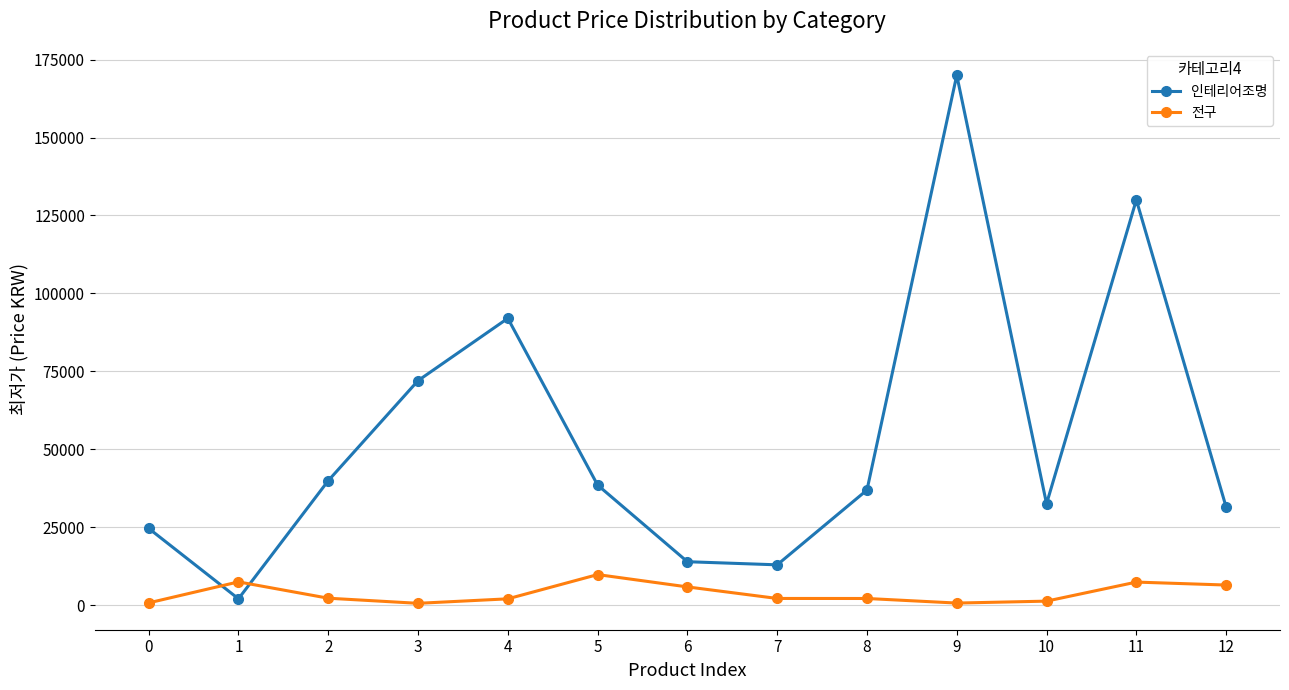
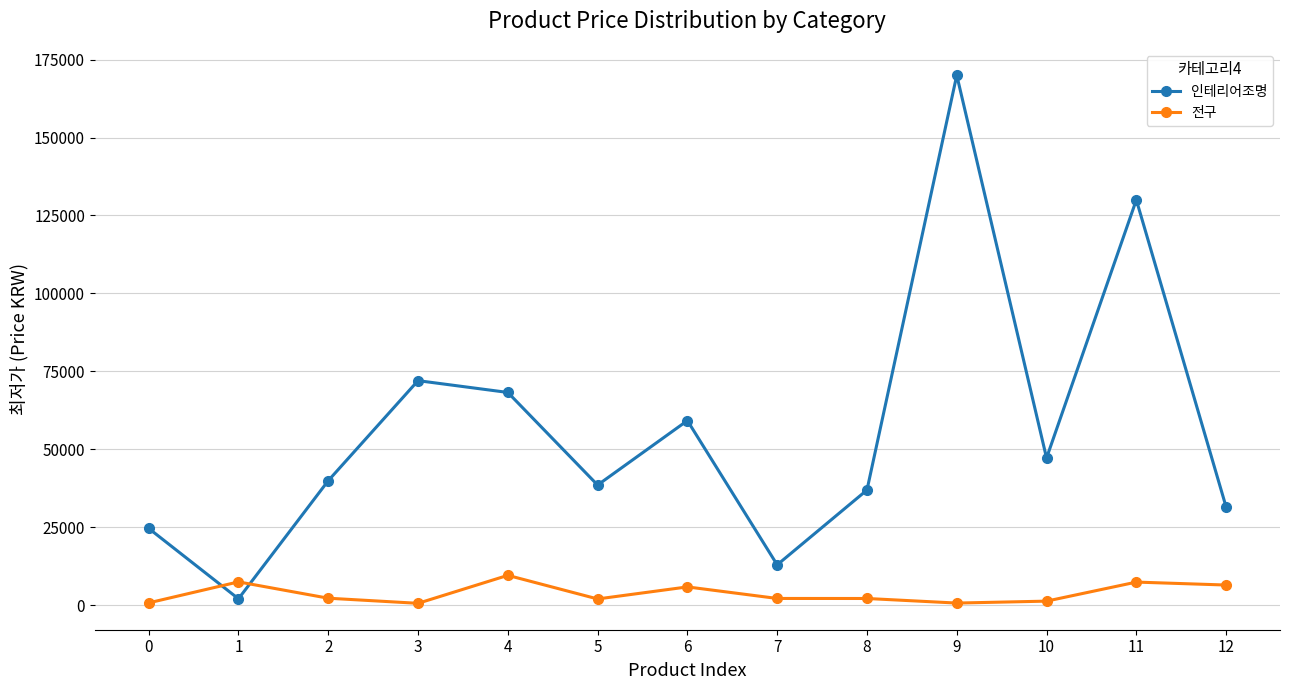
인테리어조명, 4: 92000 -> 68000
전구, 4: 2000 -> 10000
전구, 5: 10000 -> 2000
인테리어조명, 6: 14000 -> 59000
인테리어조명, 10: 33000 -> 47000
